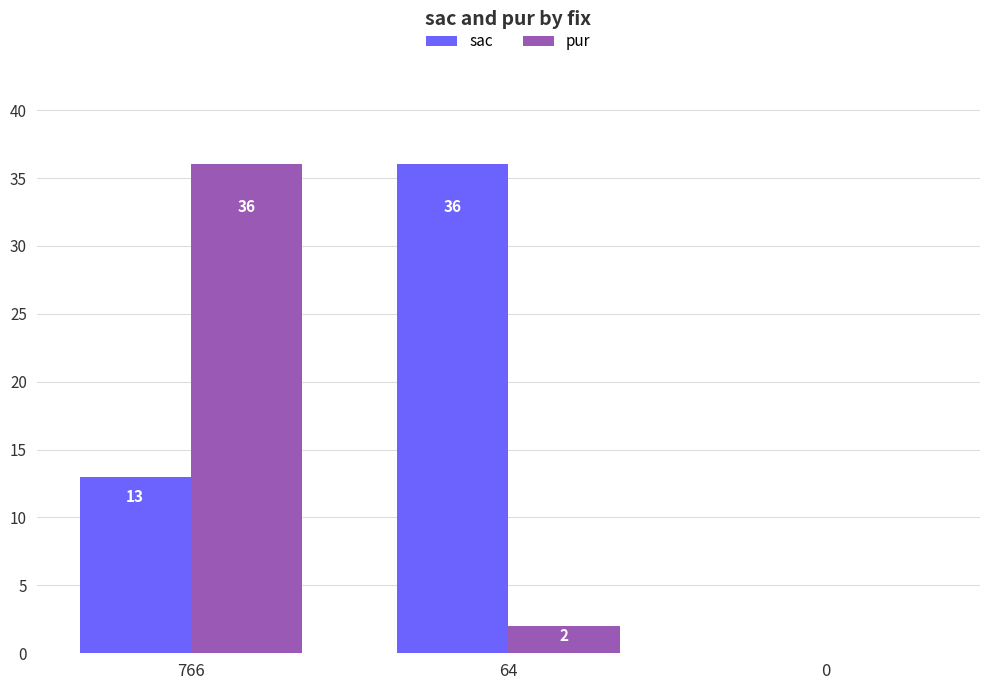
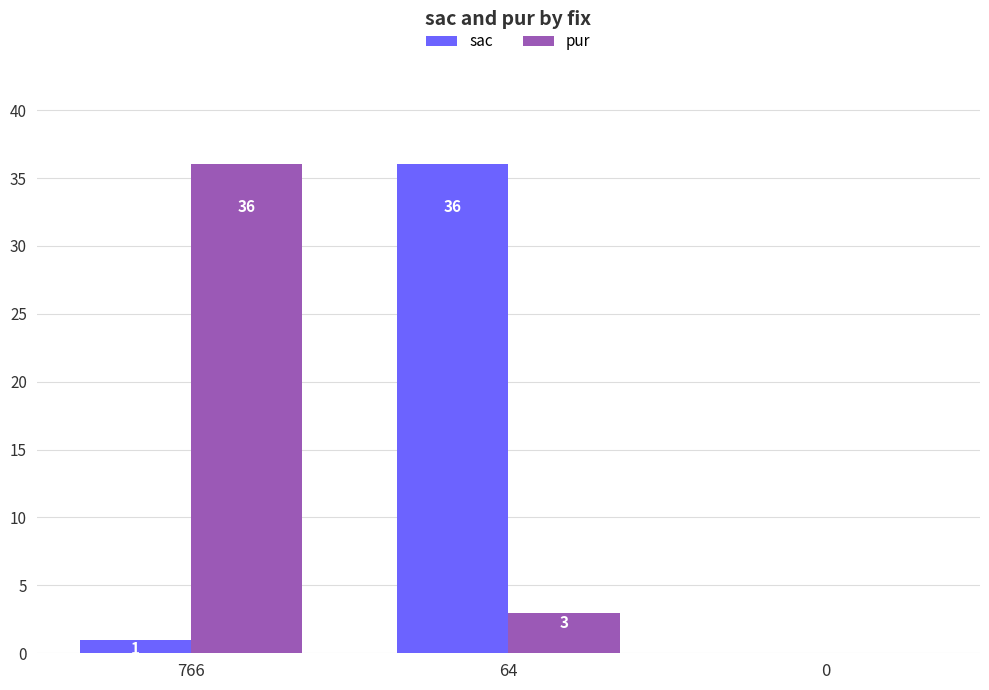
sac, 766: 13 -> 1
pur, 64: 2 -> 3
